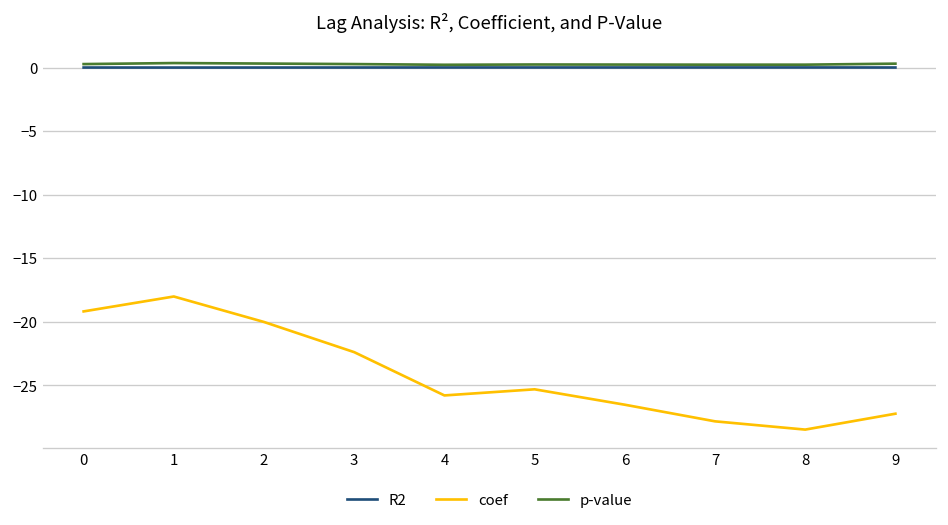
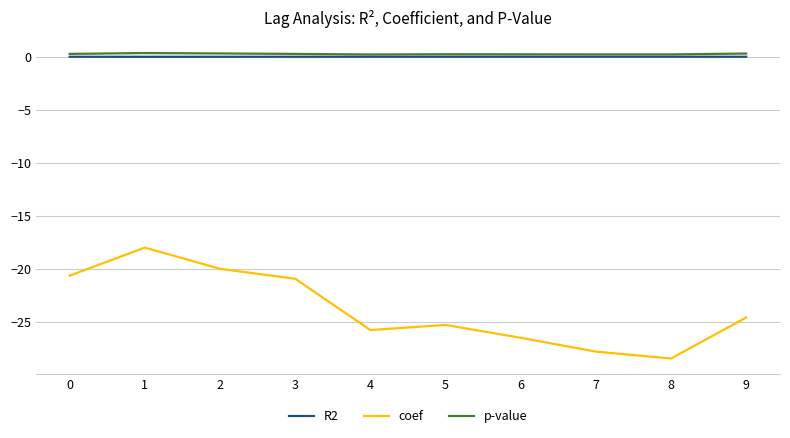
coef, 0: -19.2 -> -20.7
coef, 3: -22.4 -> -21.0
coef, 9: -27.2 -> -24.6
